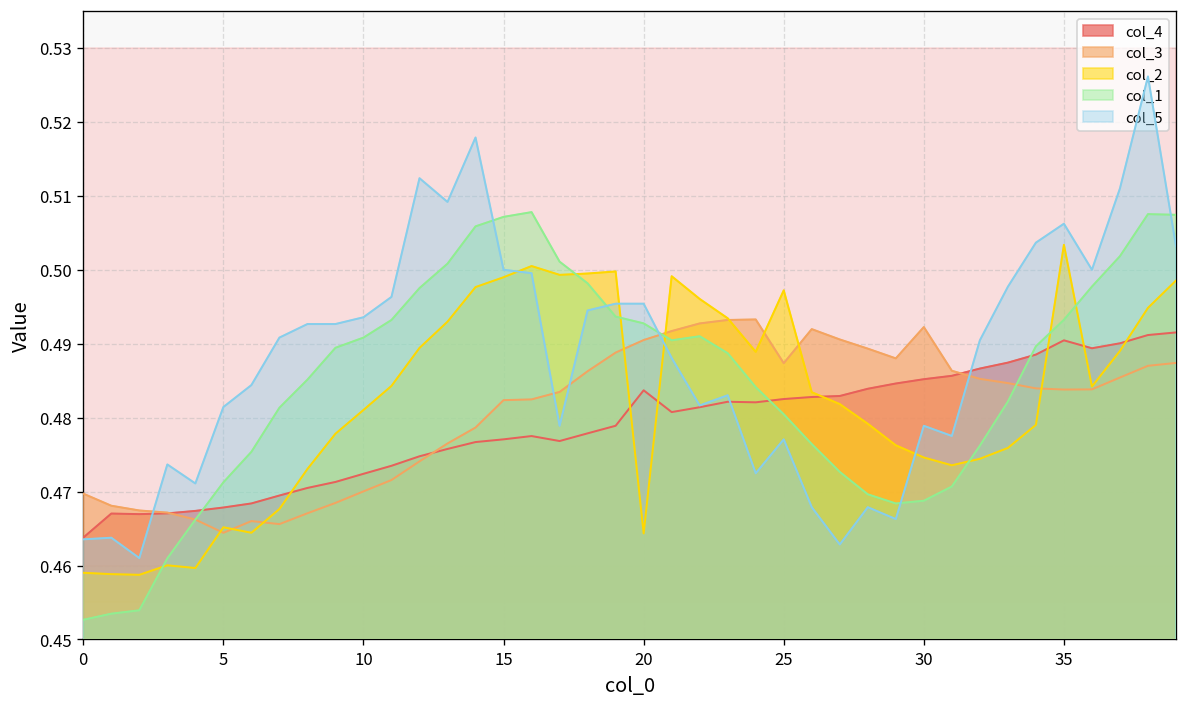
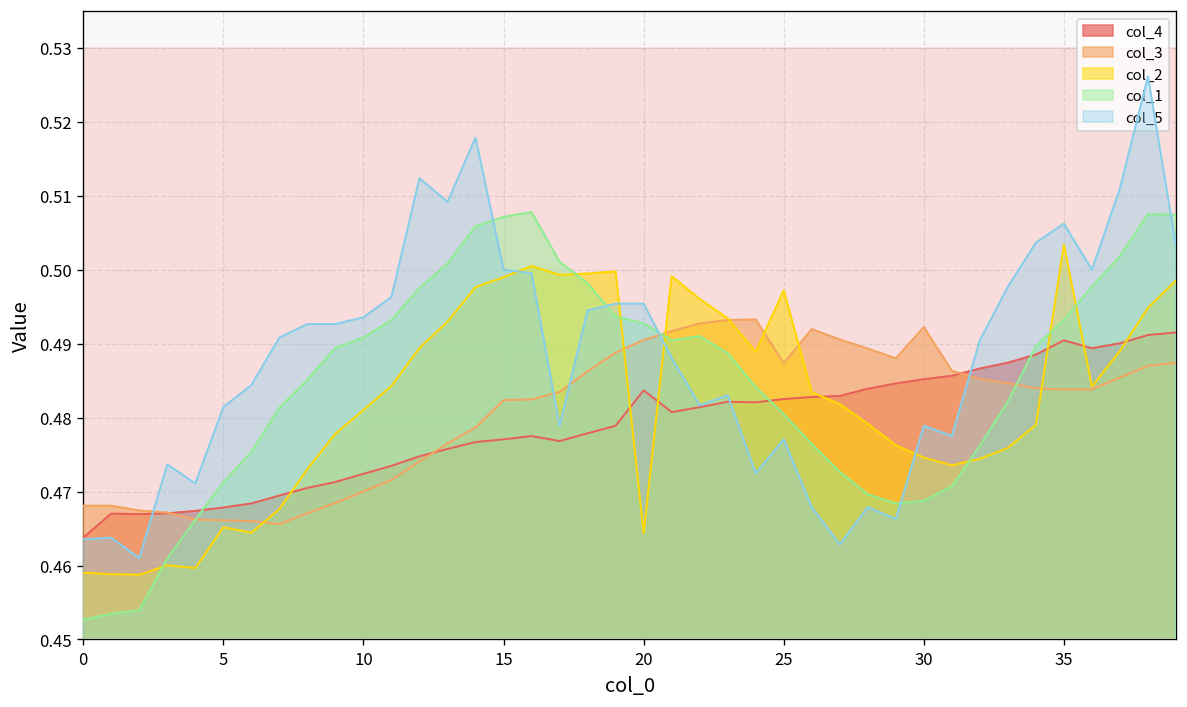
col_3, 0: 0.470 -> 0.468
col_3, 5: 0.464 -> 0.466
